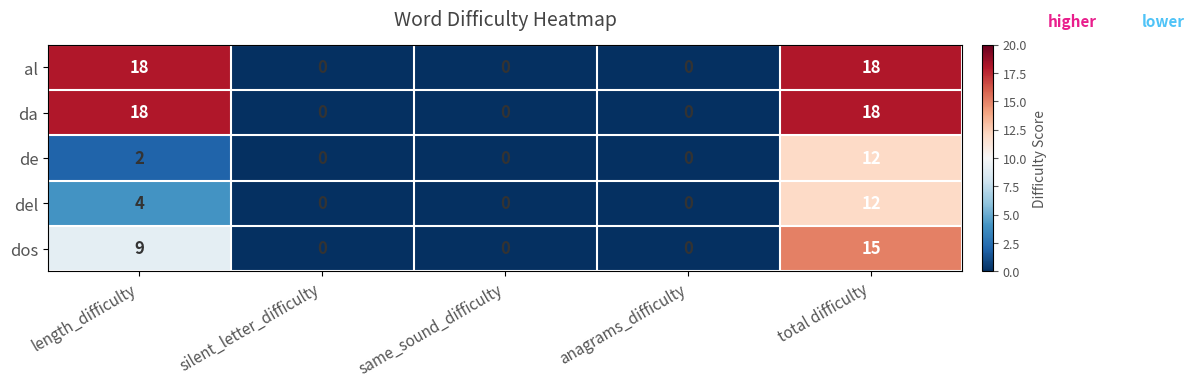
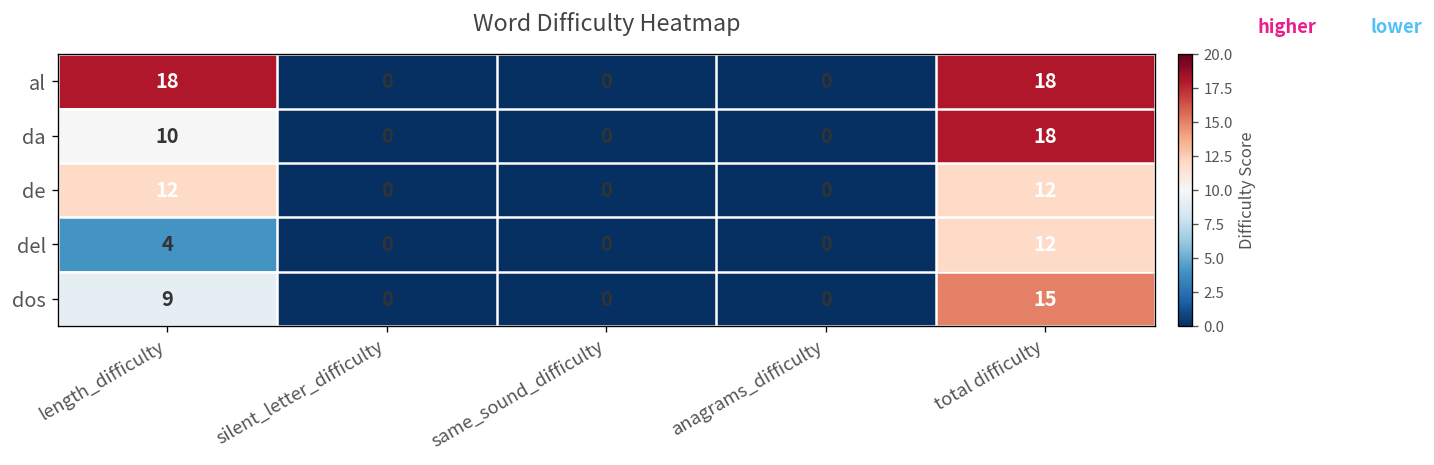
da, length_difficulty: 18 -> 10
de, length_difficulty: 2 -> 12
